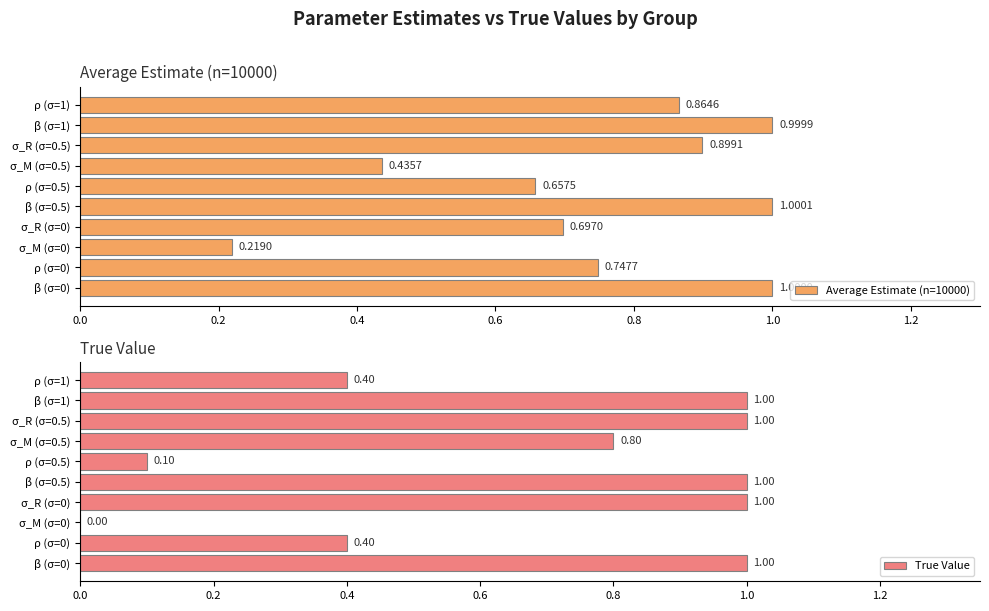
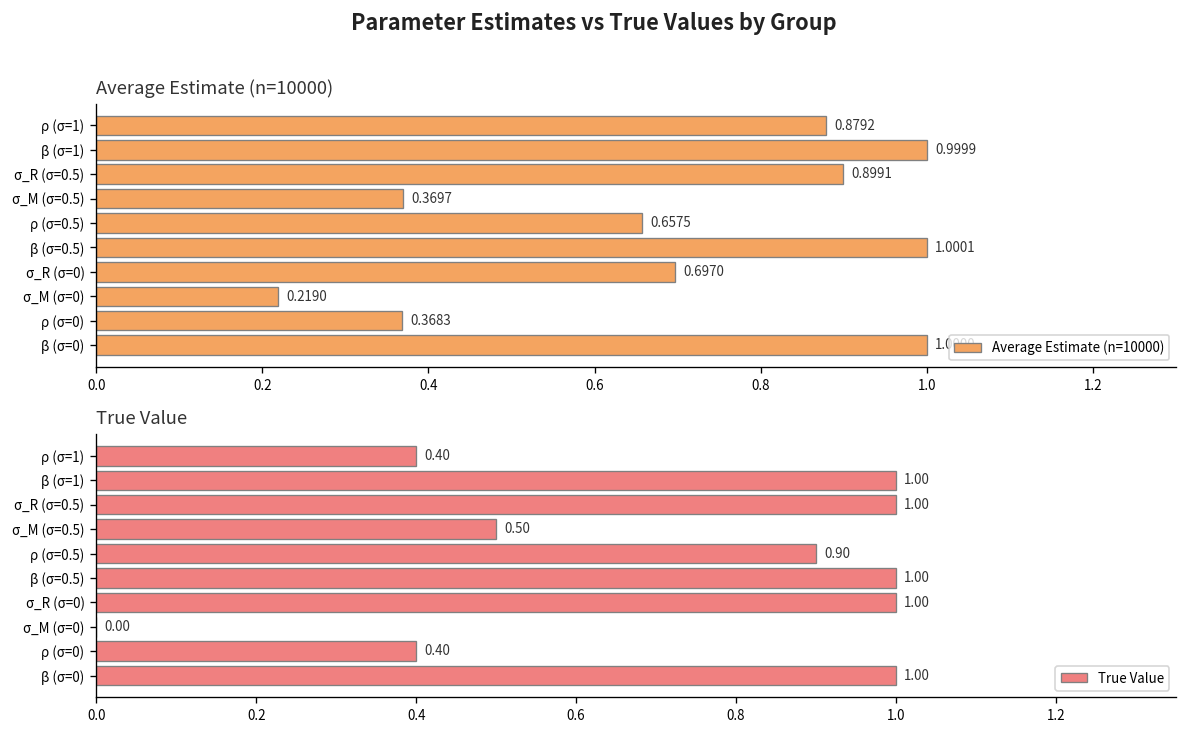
Average Estimate (n=10000), ρ (σ=1): 0.8646 -> 0.8792
Average Estimate (n=10000), σ_M (σ=0.5): 0.4357 -> 0.3697
Average Estimate (n=10000), ρ (σ=0): 0.7477 -> 0.3683
True Value, σ_M (σ=0.5): 0.80 -> 0.50
True Value, ρ (σ=0.5): 0.10 -> 0.90
